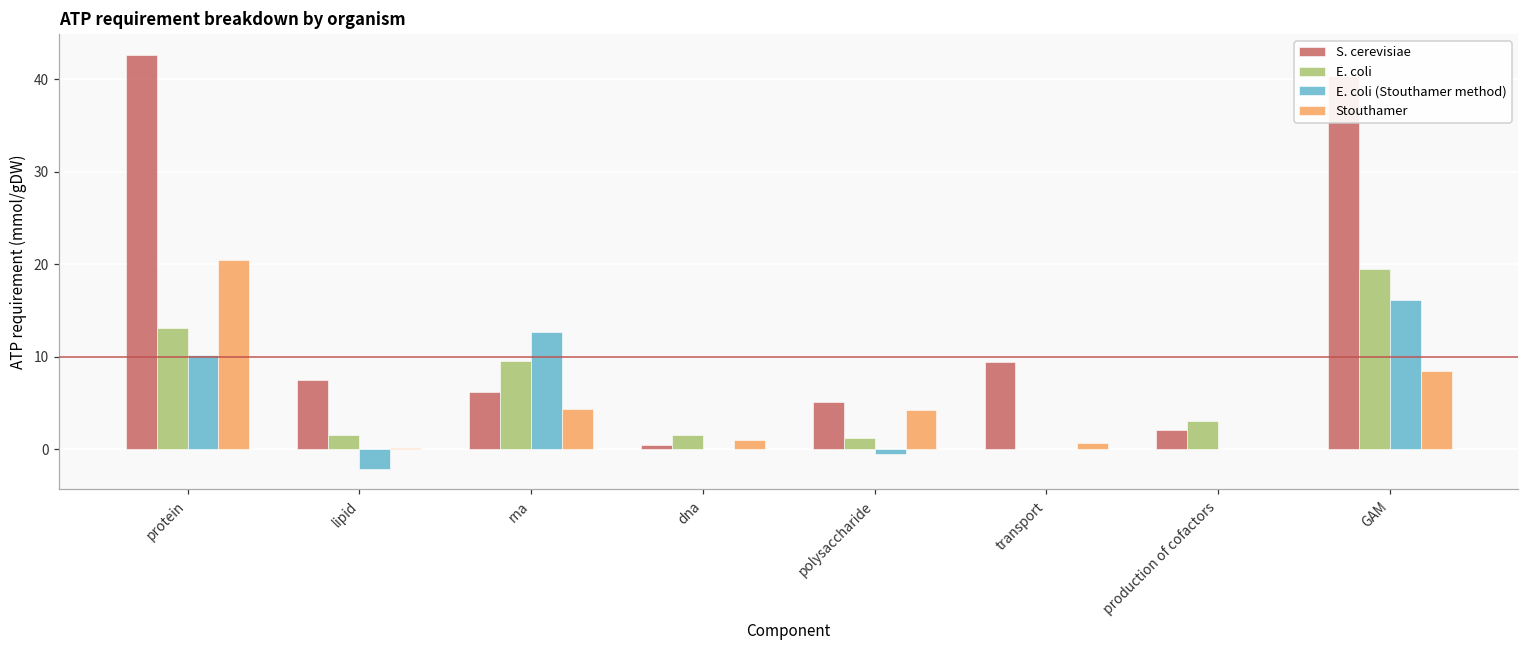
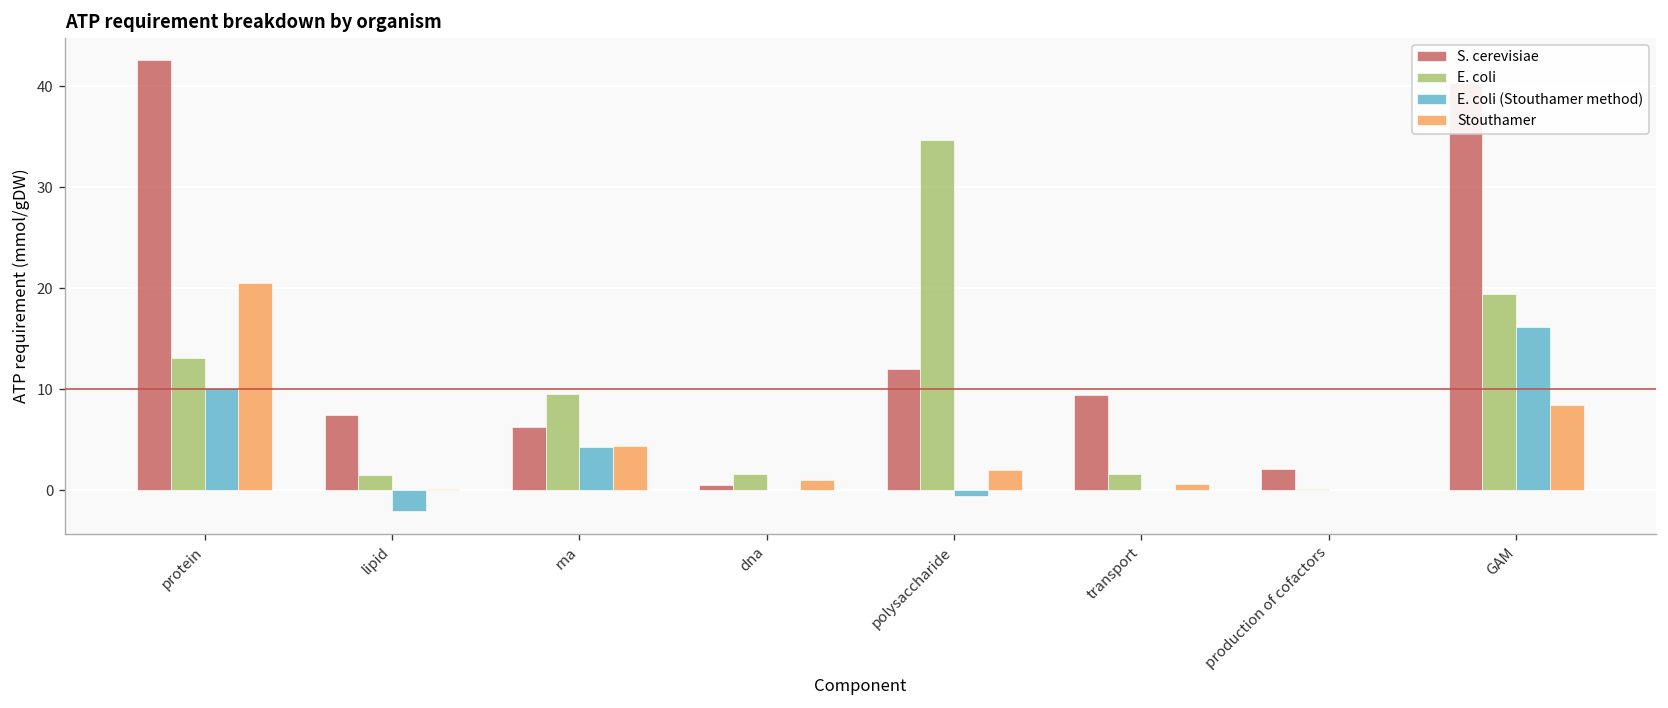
E. coli (Stouthamer method), rna: 13 -> 4
S. cerevisiae, polysaccharide: 5 -> 12
E. coli, polysaccharide: 1 -> 35
Stouthamer, polysaccharide: 4 -> 2
E. coli, transport: 0 -> 2
E. coli, production of cofactors: 3 -> 0
